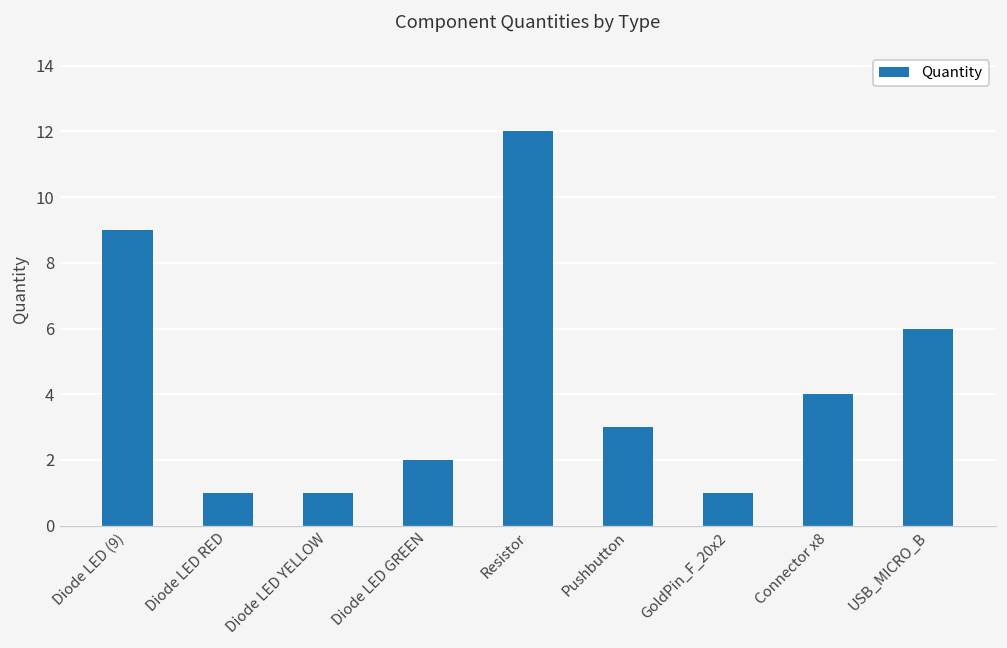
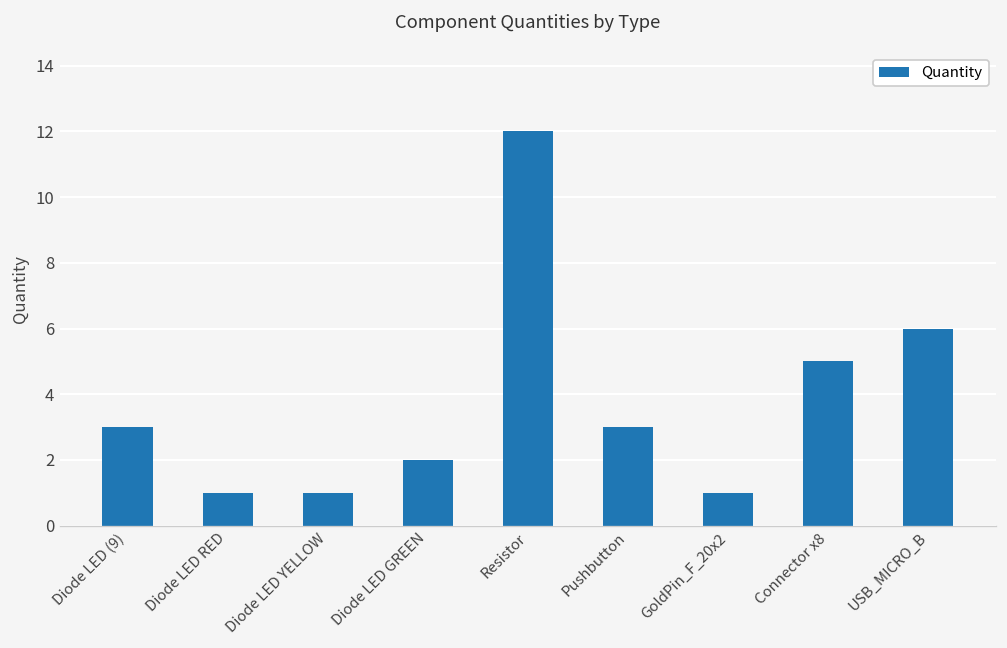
Diode LED (9): 9 -> 3
Connector x8: 4 -> 5
